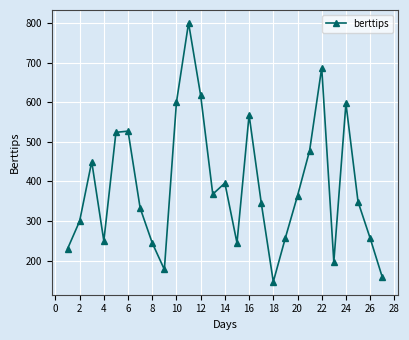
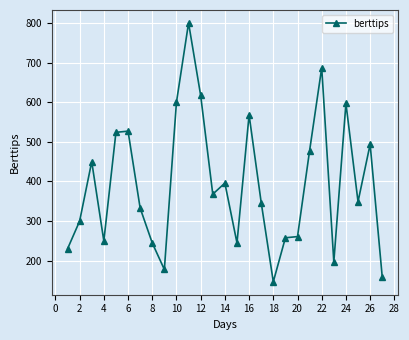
20: 360 -> 260
26: 260 -> 490
